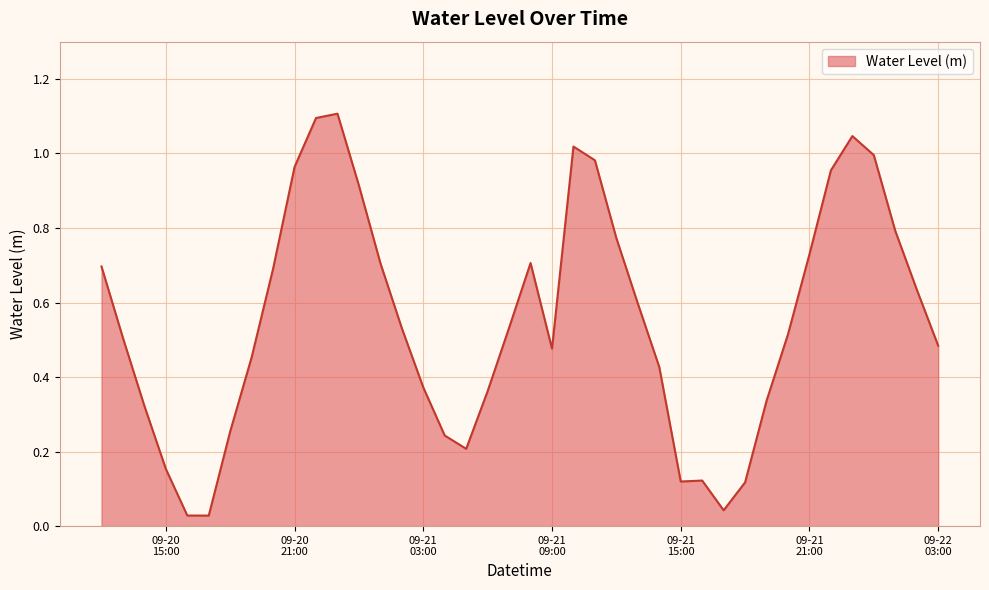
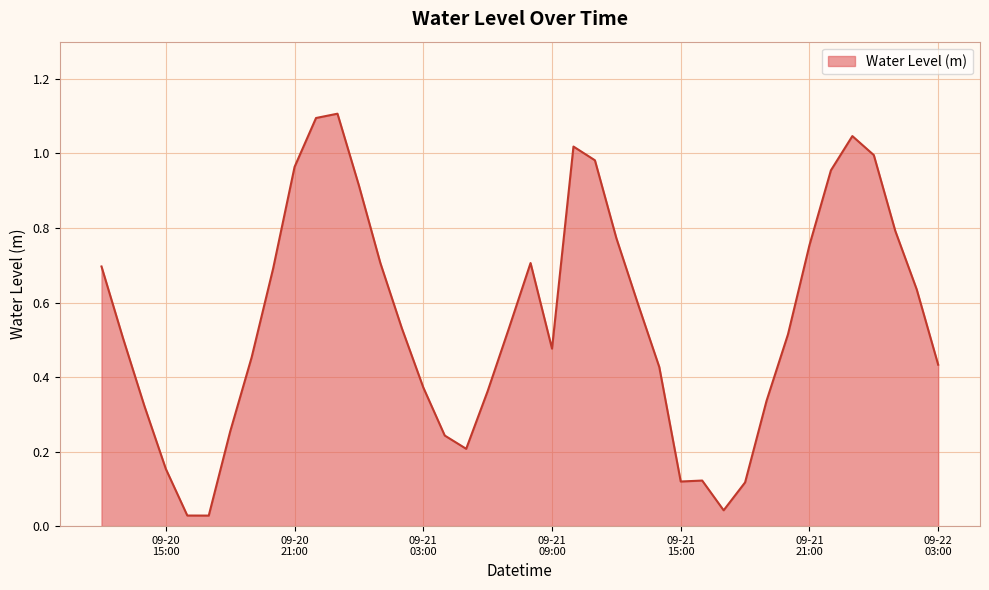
09-21 21:00: 0.73 -> 0.75
09-22 03:00: 0.48 -> 0.43
